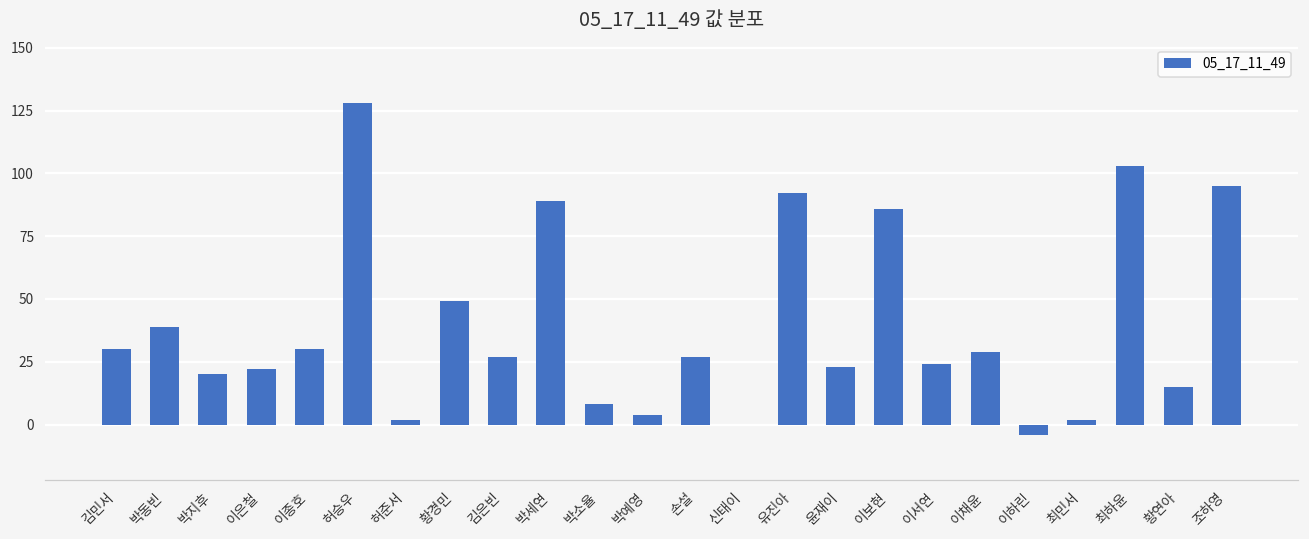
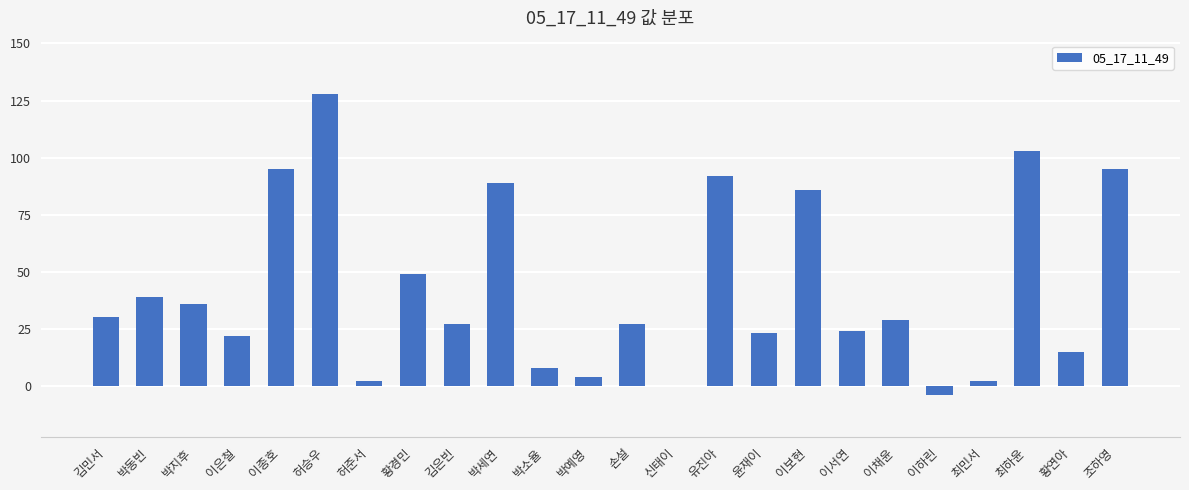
박지후: 20 -> 36
이종호: 30 -> 95
